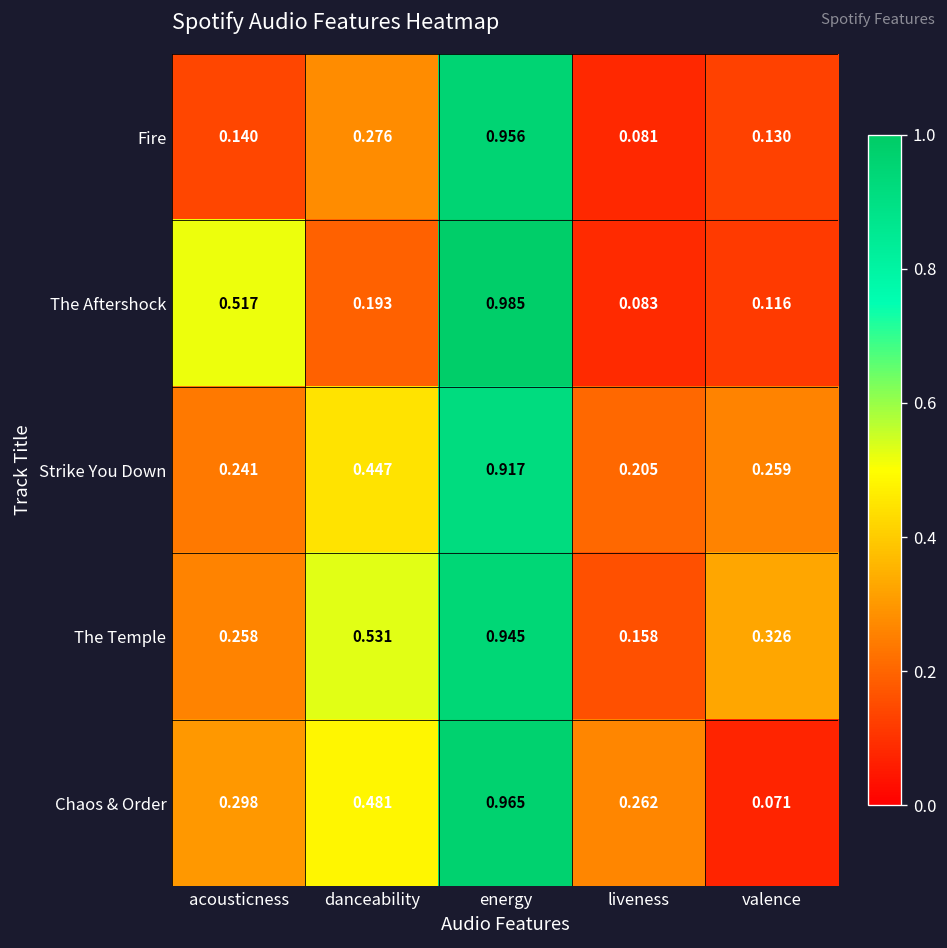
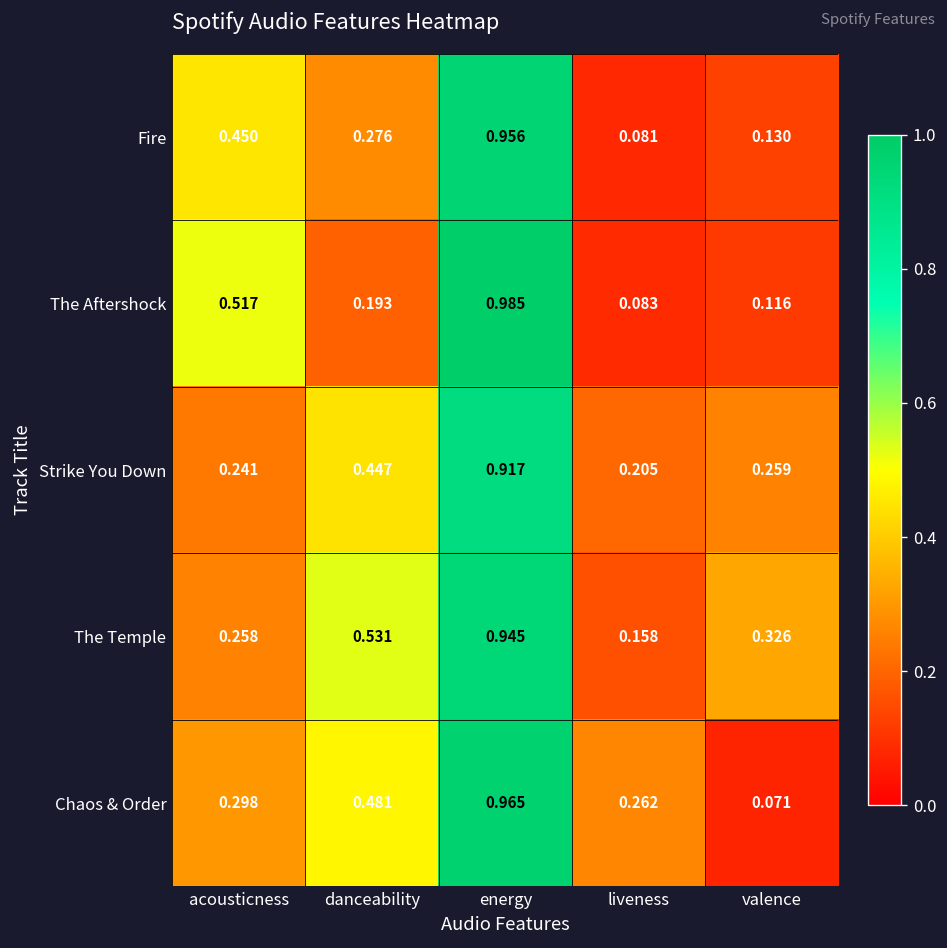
Fire, acousticness: 0.140 -> 0.450
